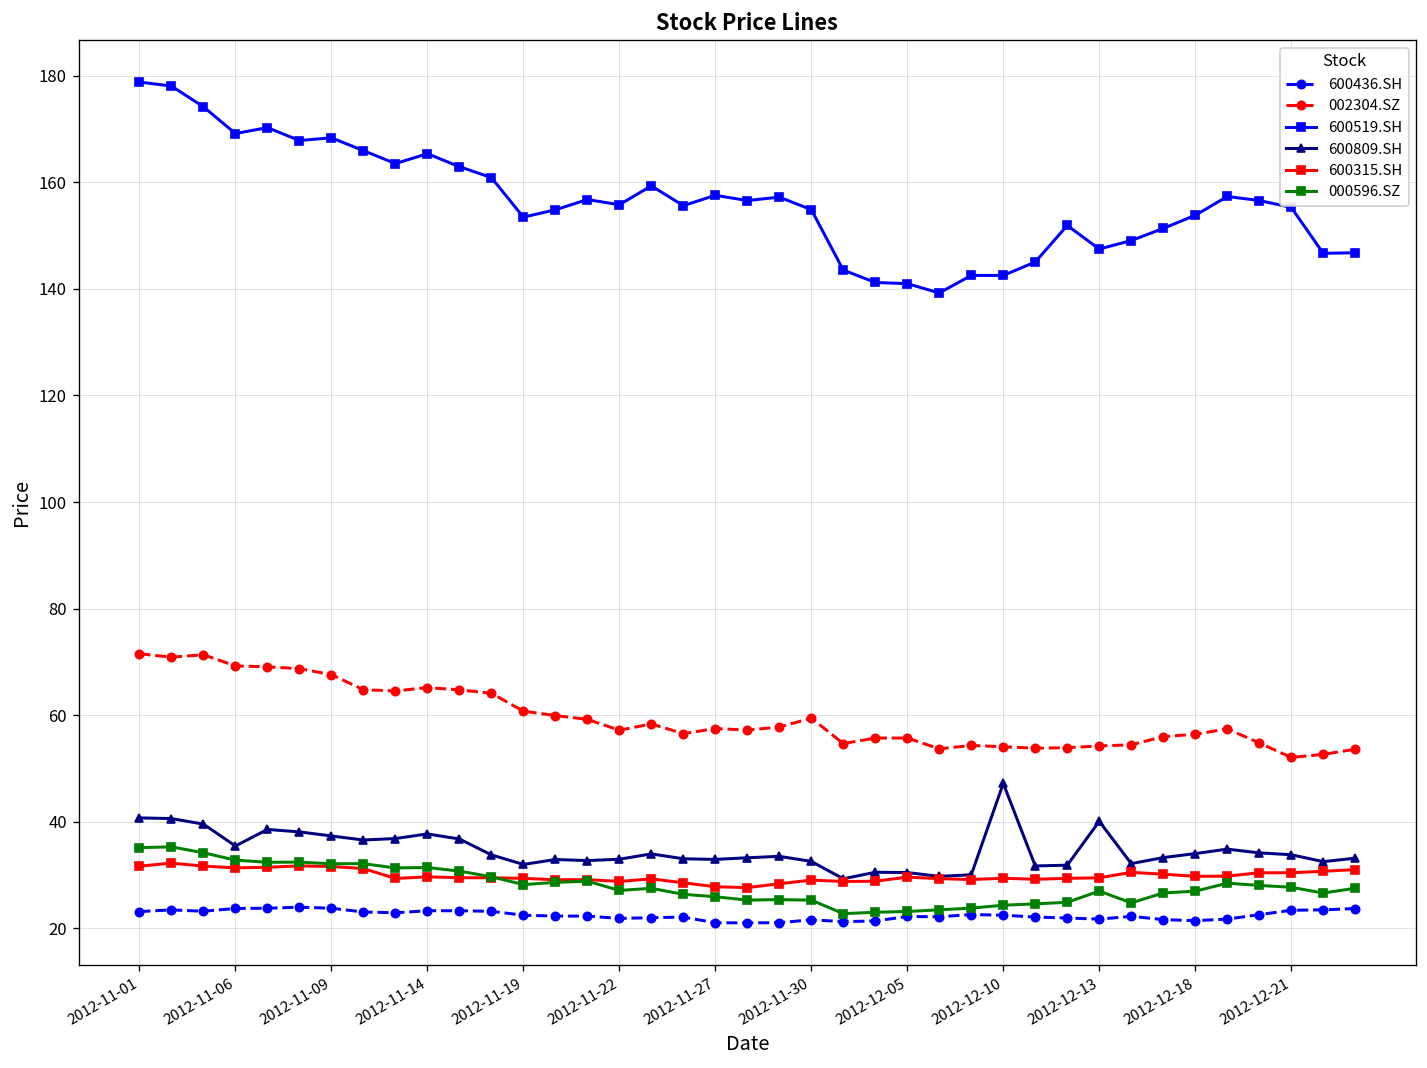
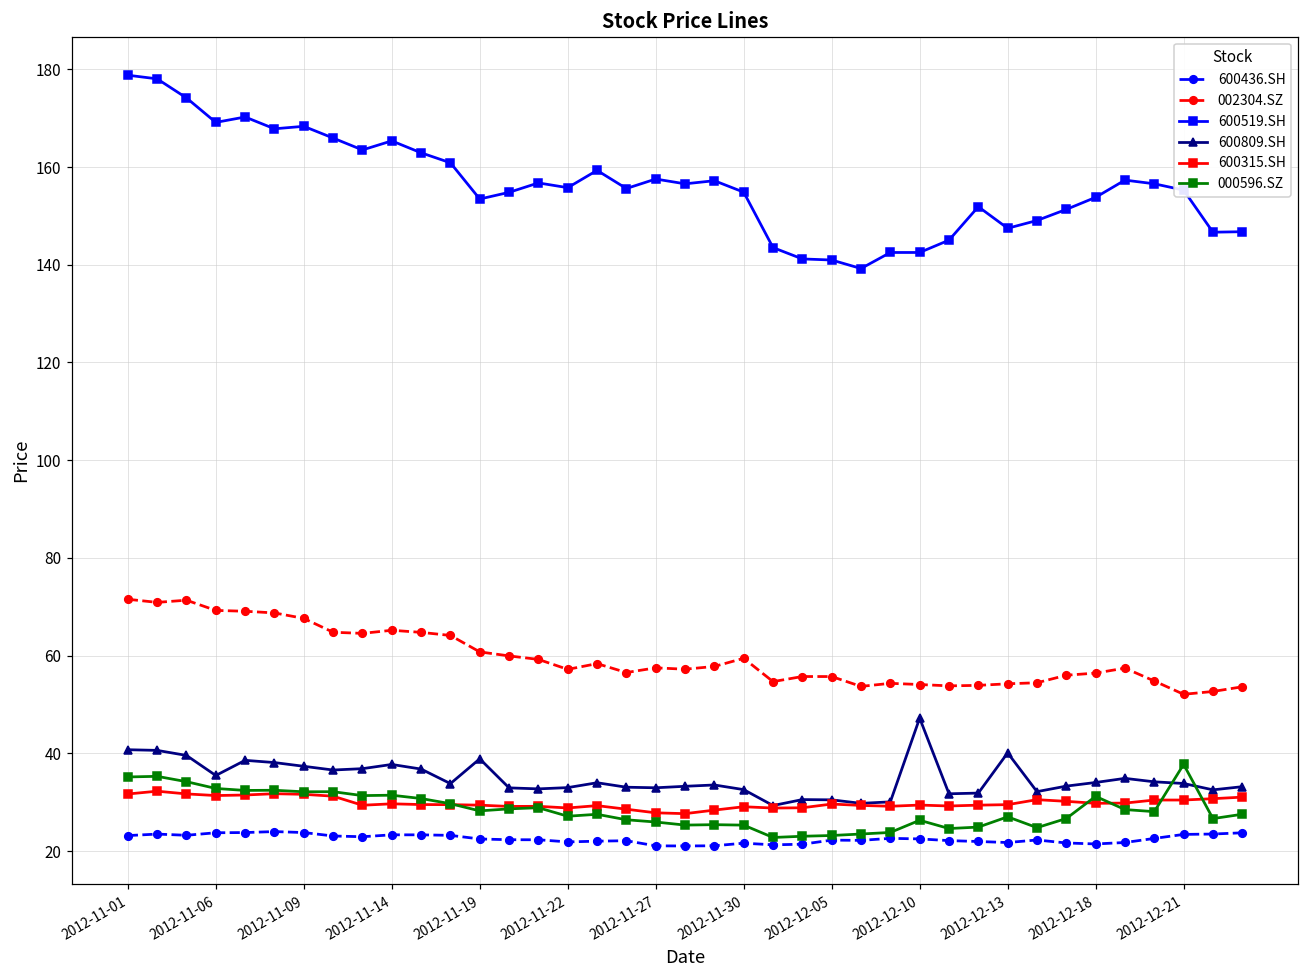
600809.SH, 2012-11-19: 32 -> 39
000596.SZ, 2012-12-10: 24 -> 26
000596.SZ, 2012-12-18: 27 -> 31
000596.SZ, 2012-12-21: 28 -> 38
